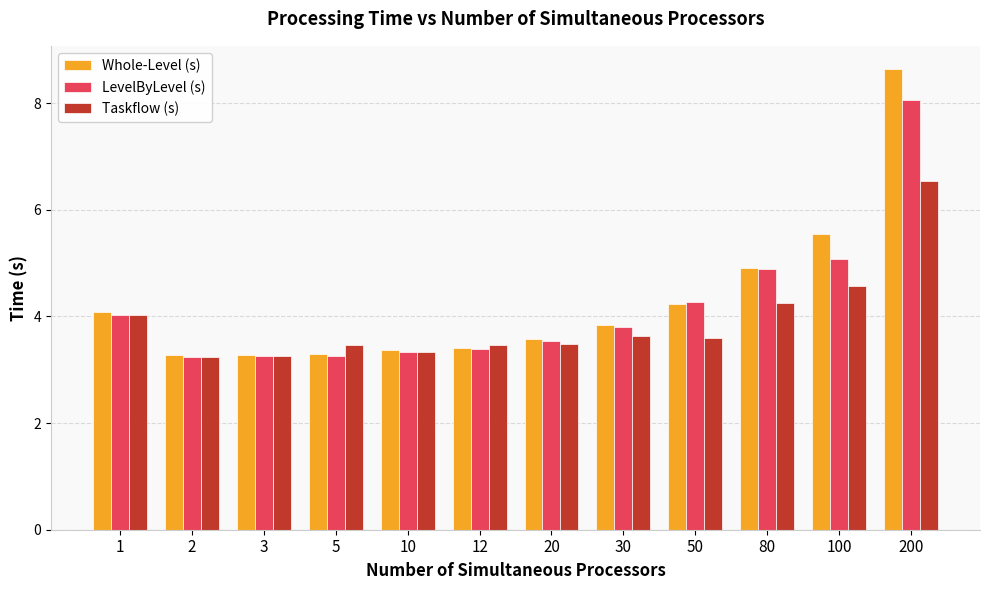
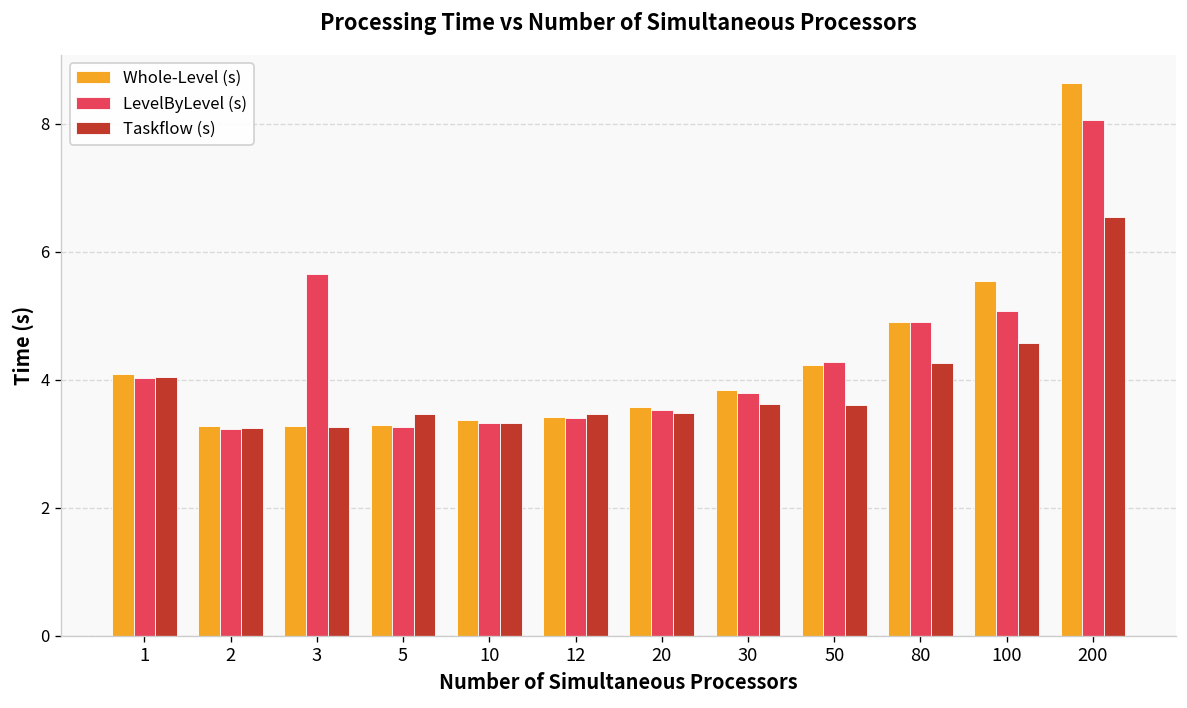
LevelByLevel (s), 3: 3.3 -> 5.6
